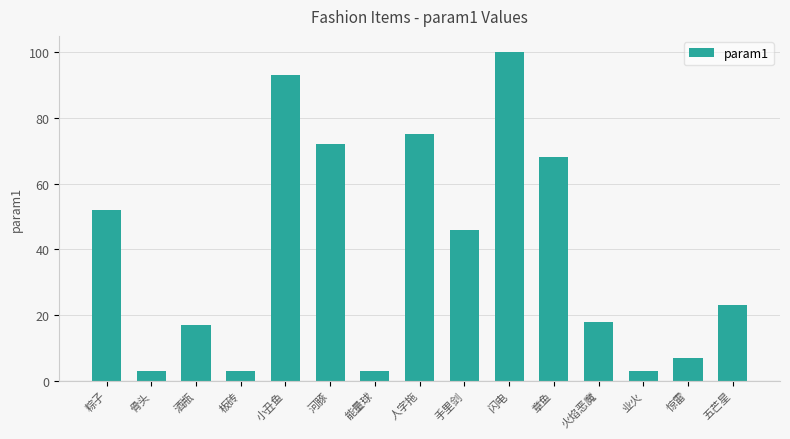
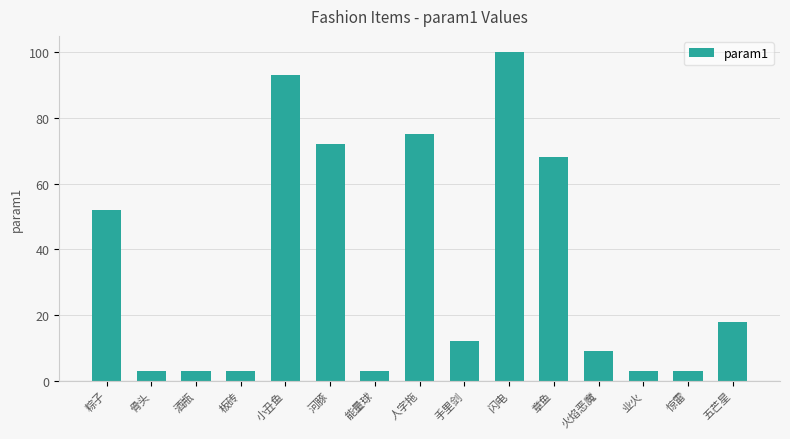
酒瓶: 17 -> 3
手里剑: 46 -> 12
火焰恶魔: 18 -> 9
惊雷: 7 -> 3
五芒星: 23 -> 18
